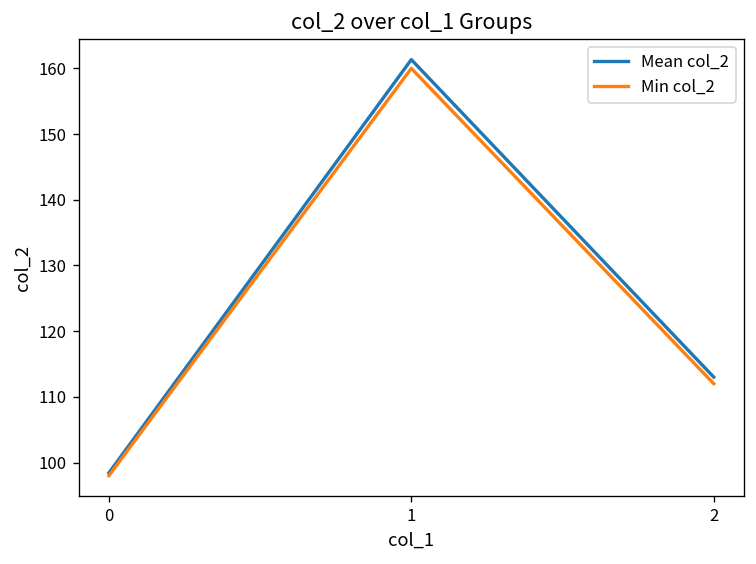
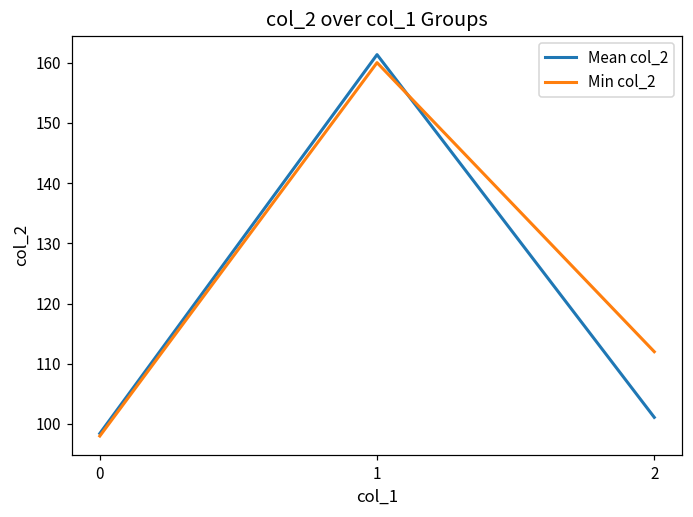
Mean col_2, 2: 113 -> 101
